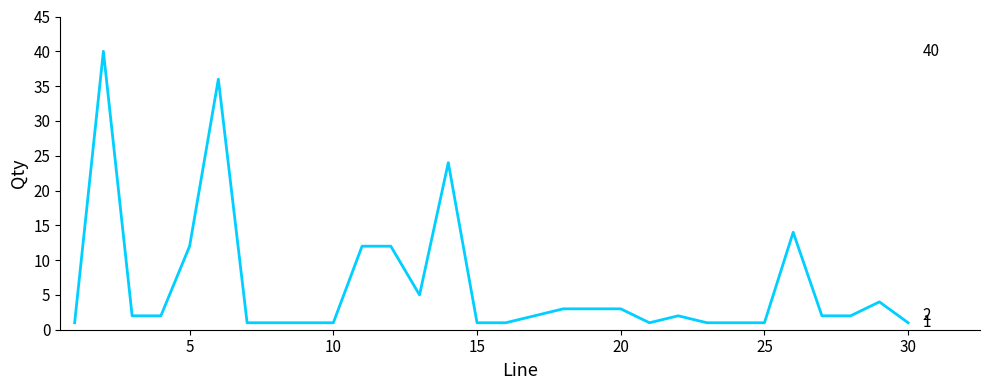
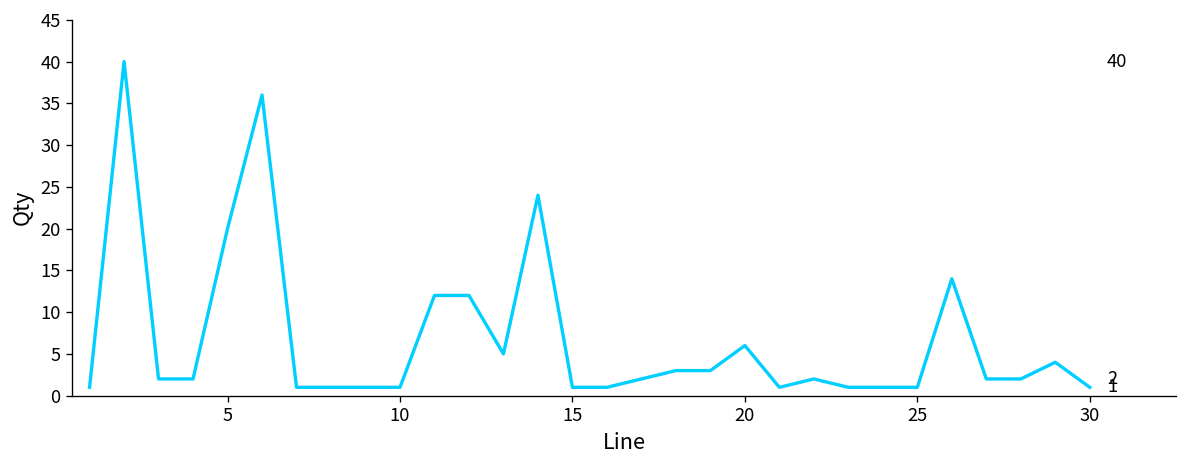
5: 12 -> 20
20: 3 -> 6
